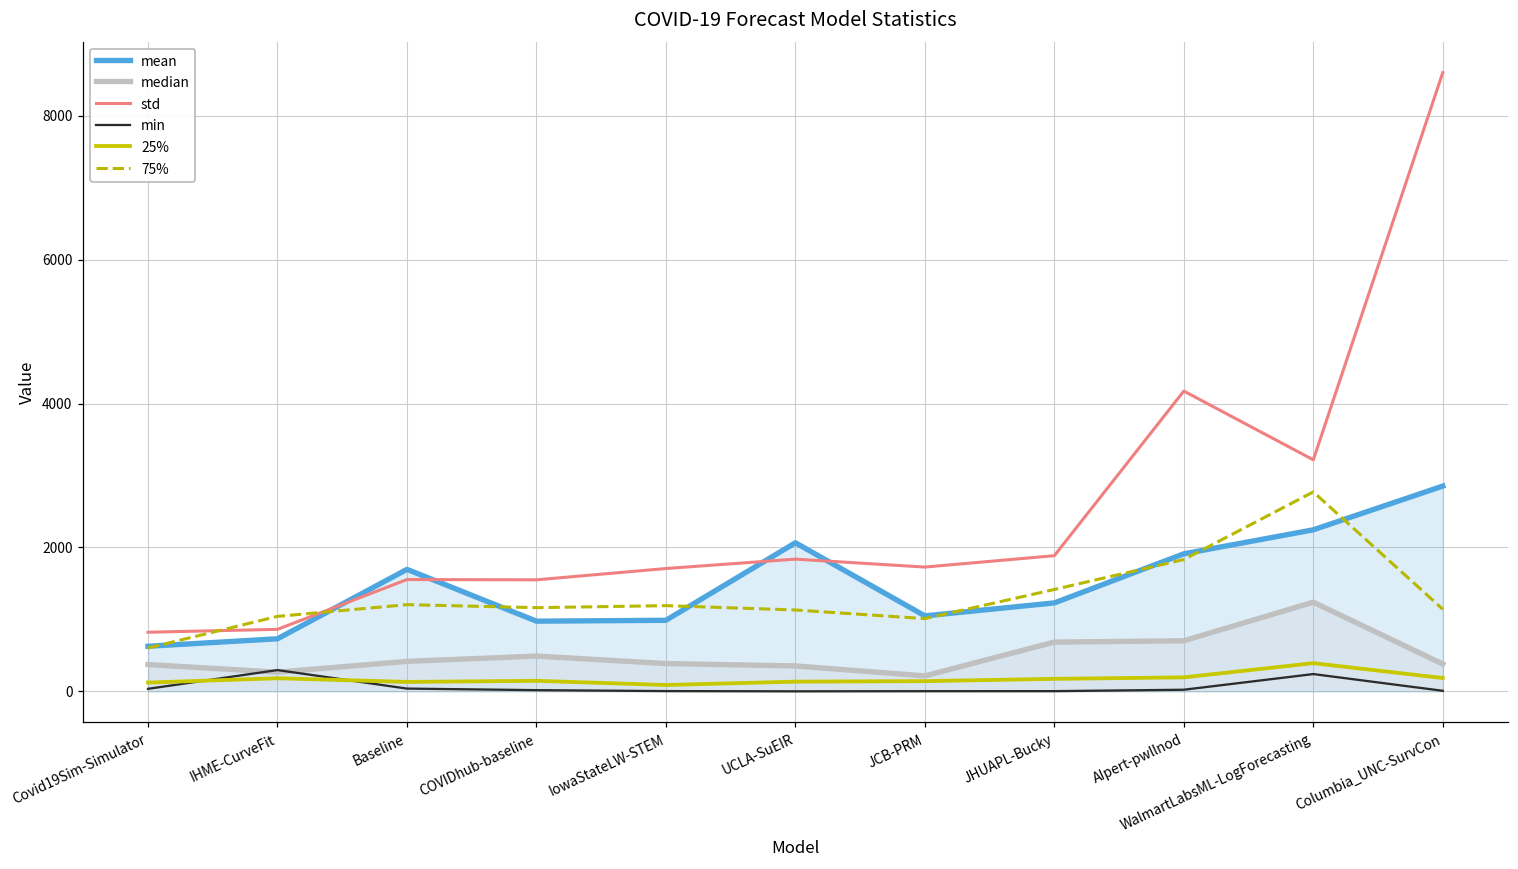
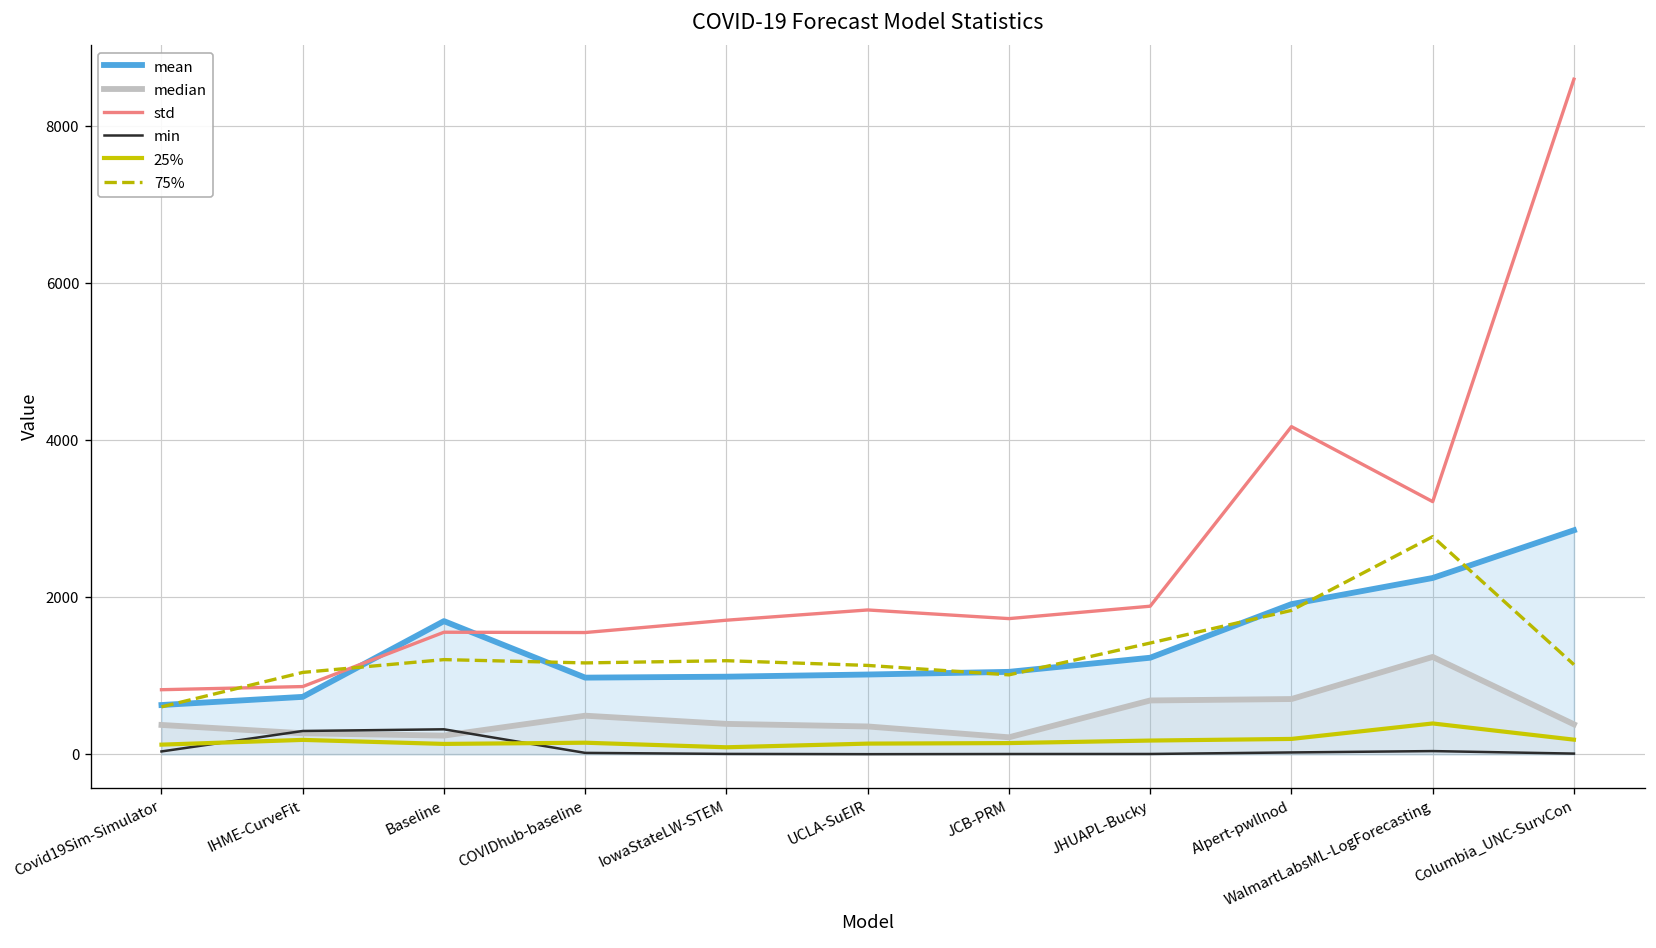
median, Baseline: 400 -> 200
min, Baseline: 0 -> 300
mean, UCLA-SuEIR: 2100 -> 1000
min, WalmartLabsML-LogForecasting: 200 -> 0
